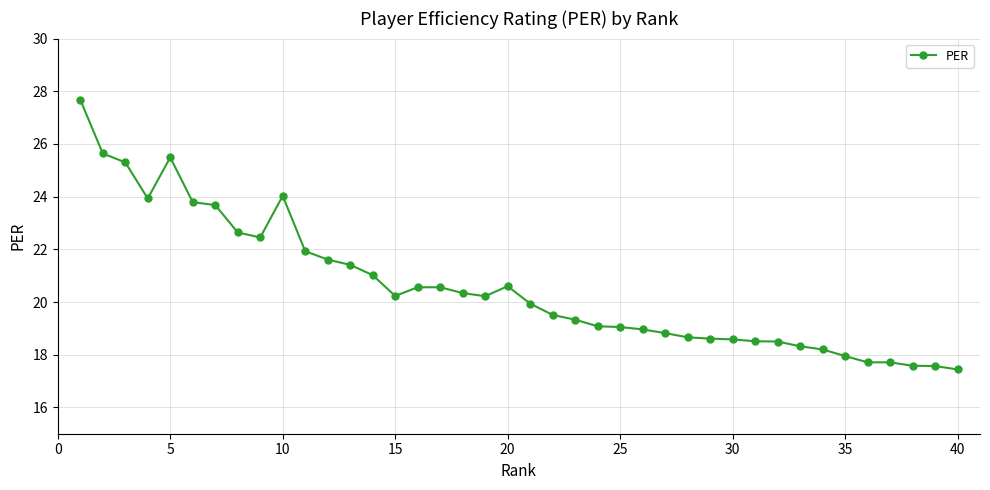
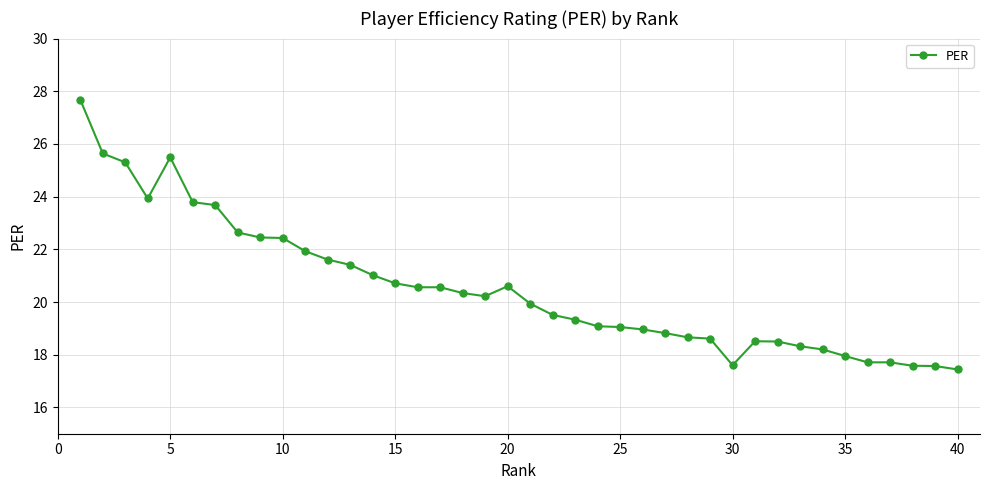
10: 24.0 -> 22.4
15: 20.2 -> 20.7
30: 18.6 -> 17.6
